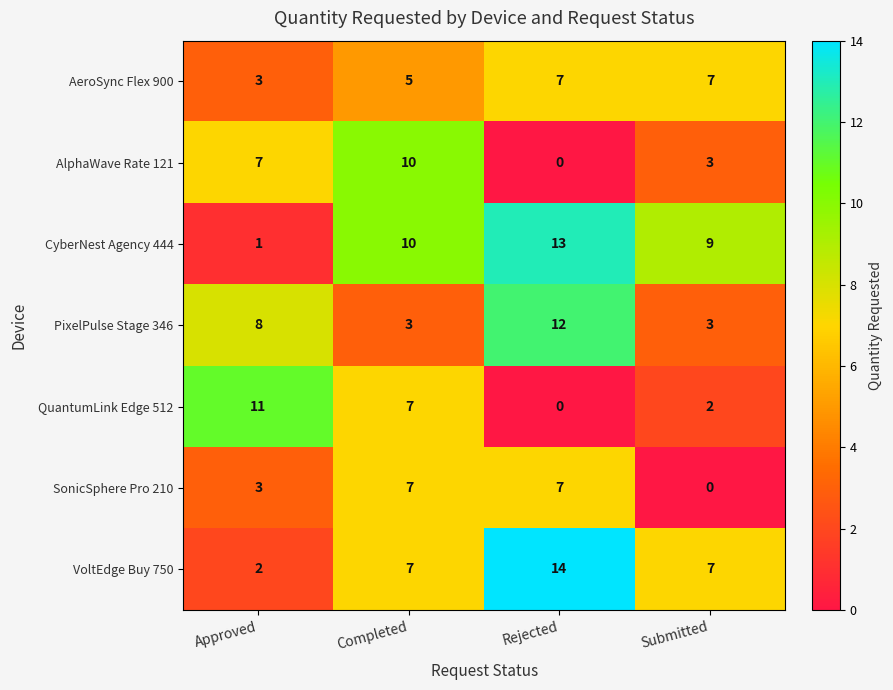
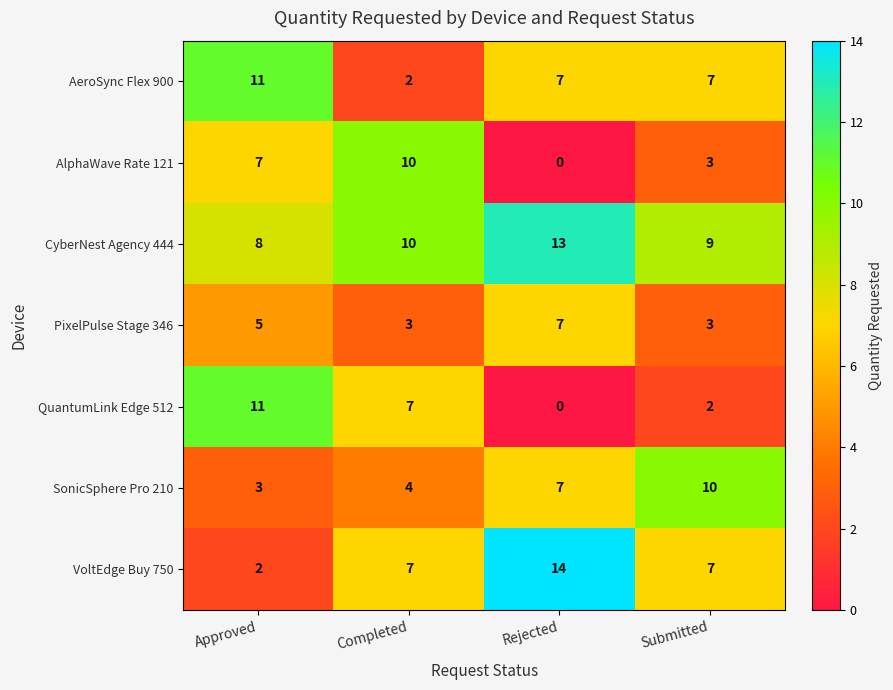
AeroSync Flex 900, Approved: 3 -> 11
AeroSync Flex 900, Completed: 5 -> 2
CyberNest Agency 444, Approved: 1 -> 8
PixelPulse Stage 346, Approved: 8 -> 5
PixelPulse Stage 346, Rejected: 12 -> 7
SonicSphere Pro 210, Completed: 7 -> 4
SonicSphere Pro 210, Submitted: 0 -> 10
